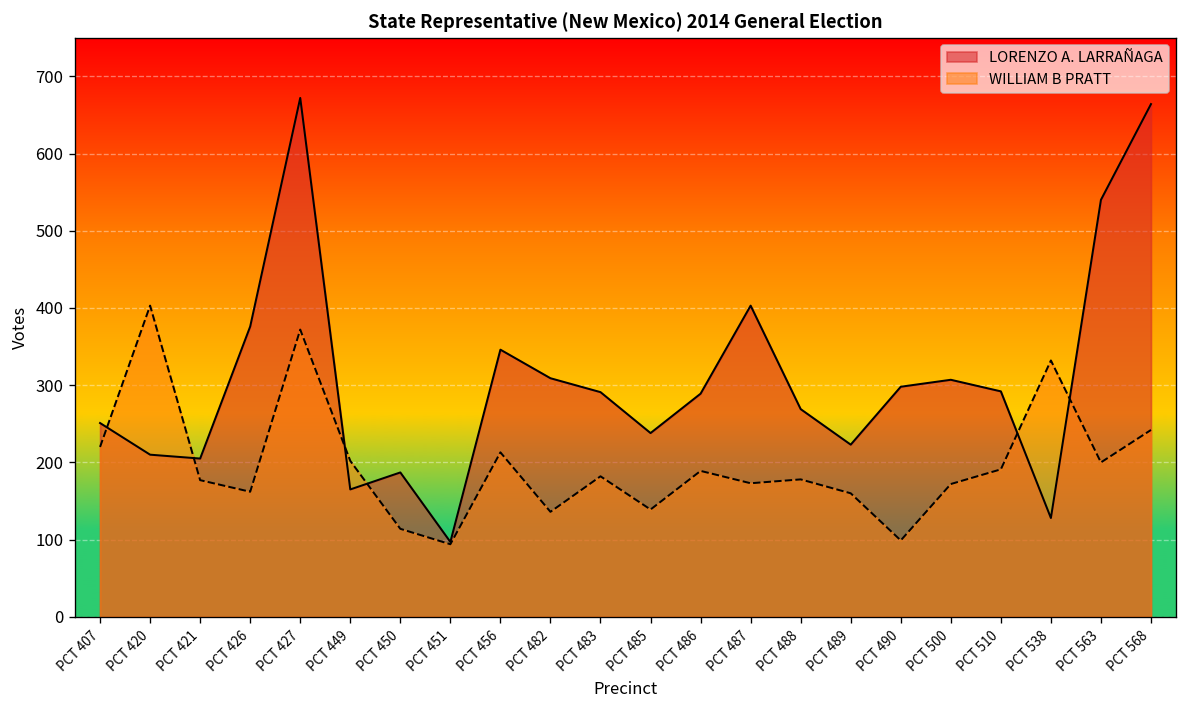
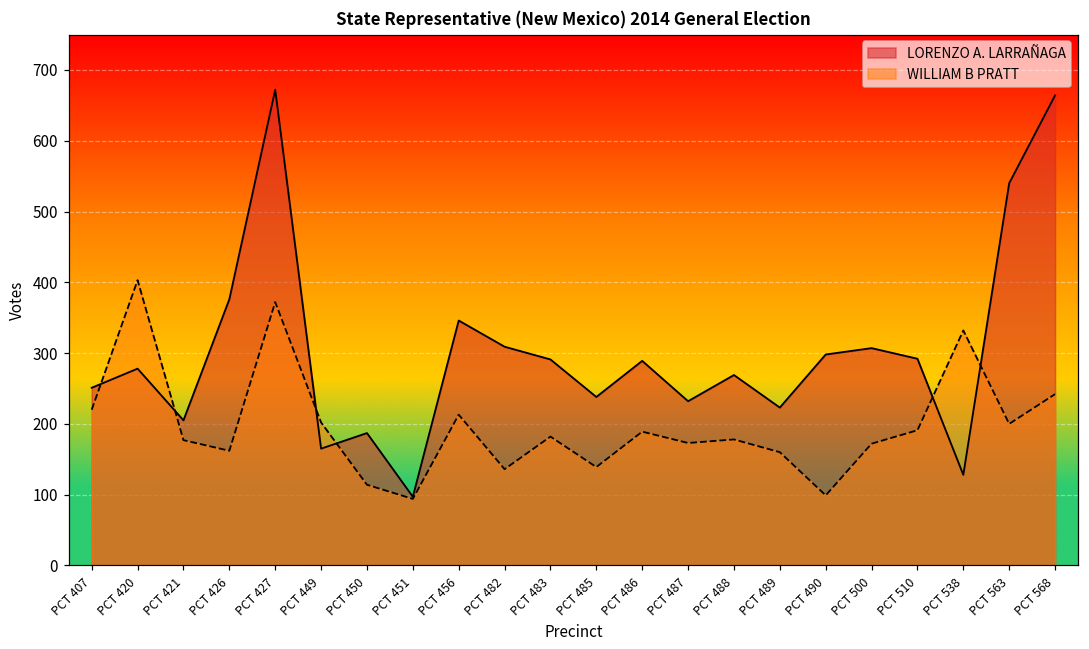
LORENZO A. LARRAÑAGA, PCT 420: 210 -> 280
LORENZO A. LARRAÑAGA, PCT 487: 400 -> 230
